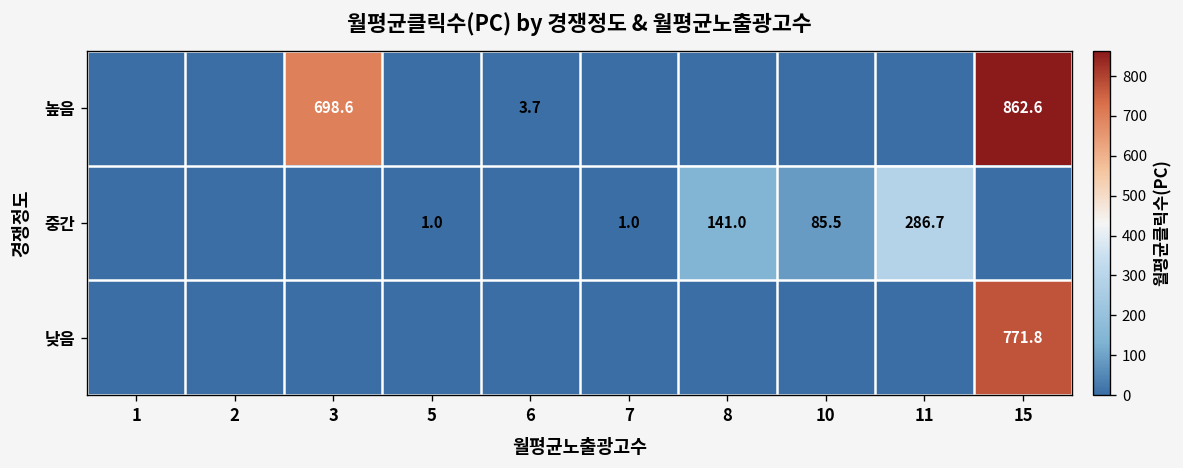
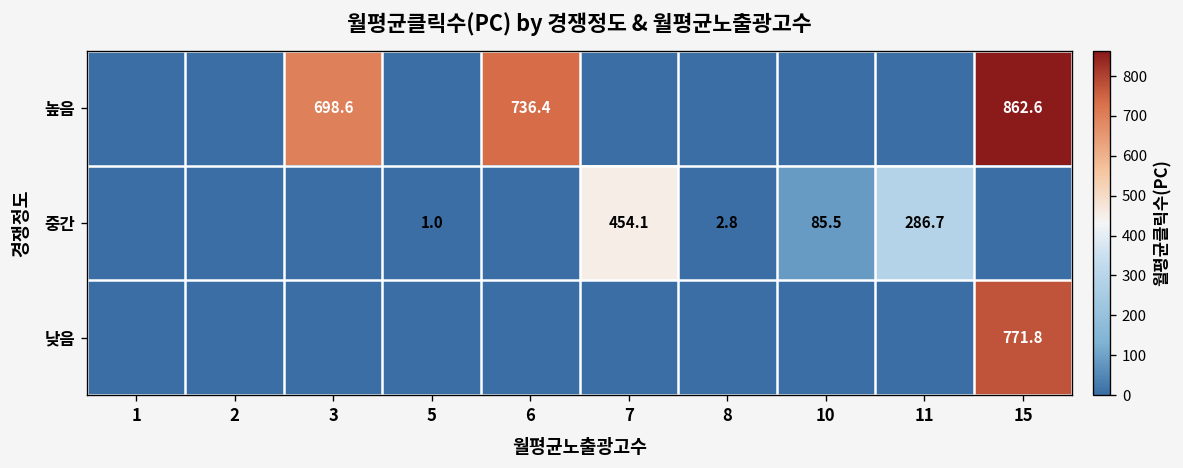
높음, 6: 3.7 -> 736.4
중간, 7: 1.0 -> 454.1
중간, 8: 141.0 -> 2.8
